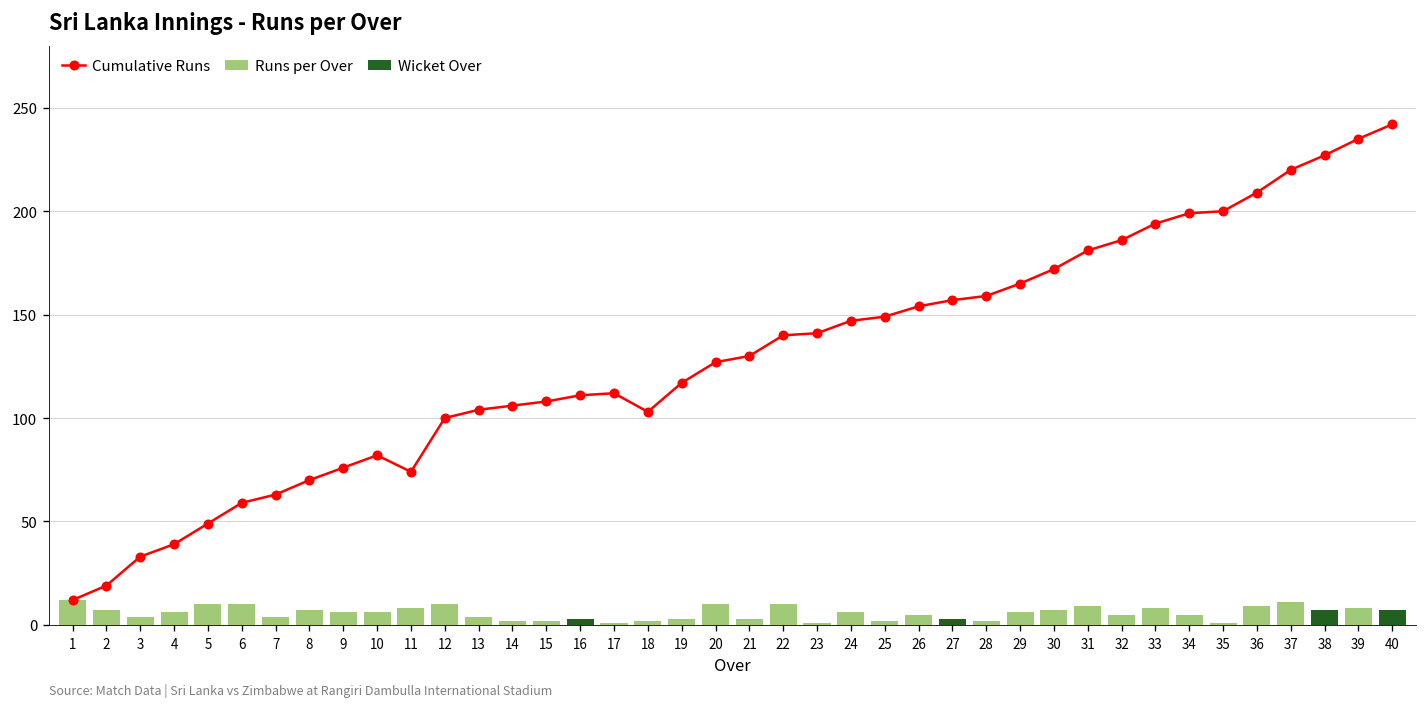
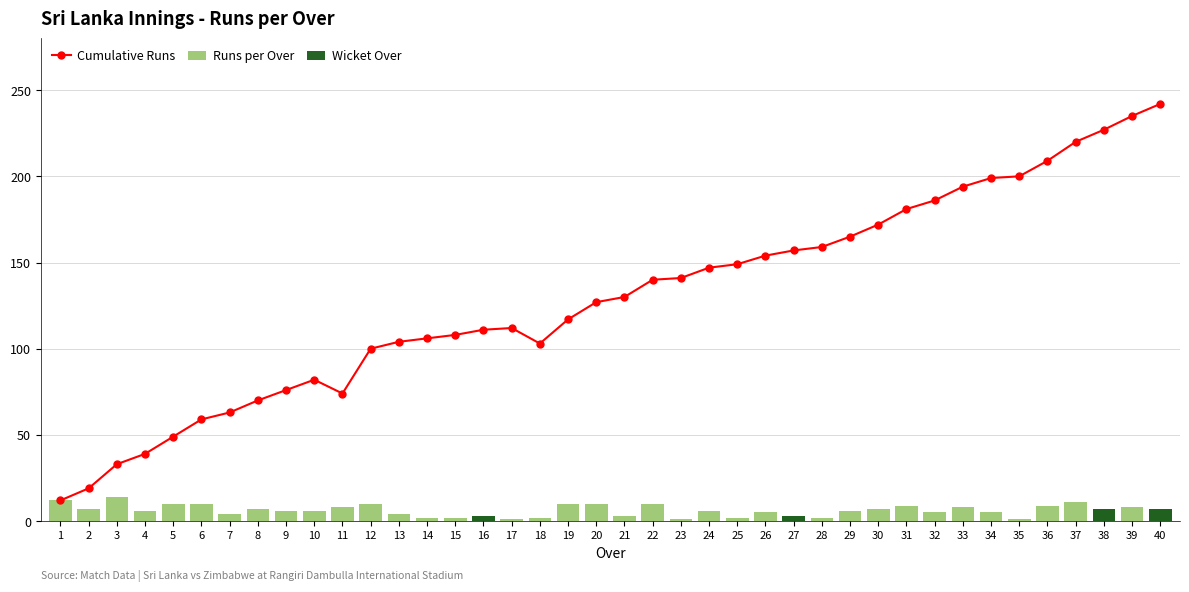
Runs per Over, 3: 4 -> 14
Runs per Over, 19: 3 -> 10
